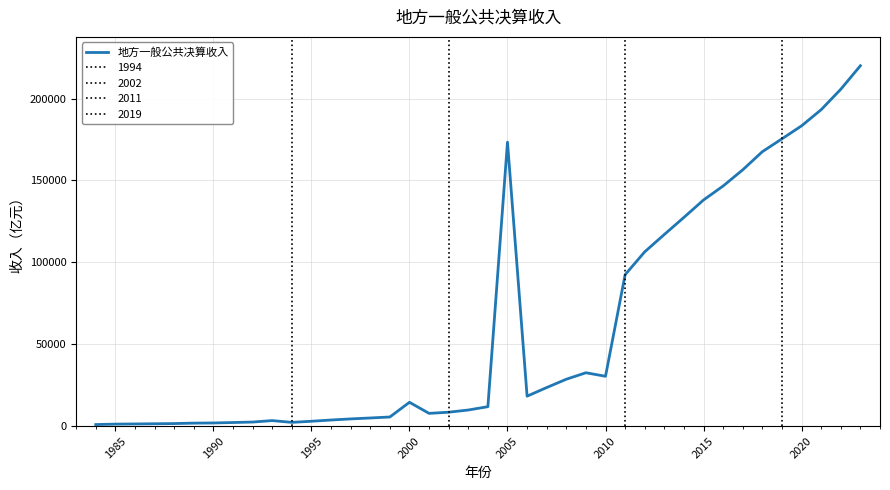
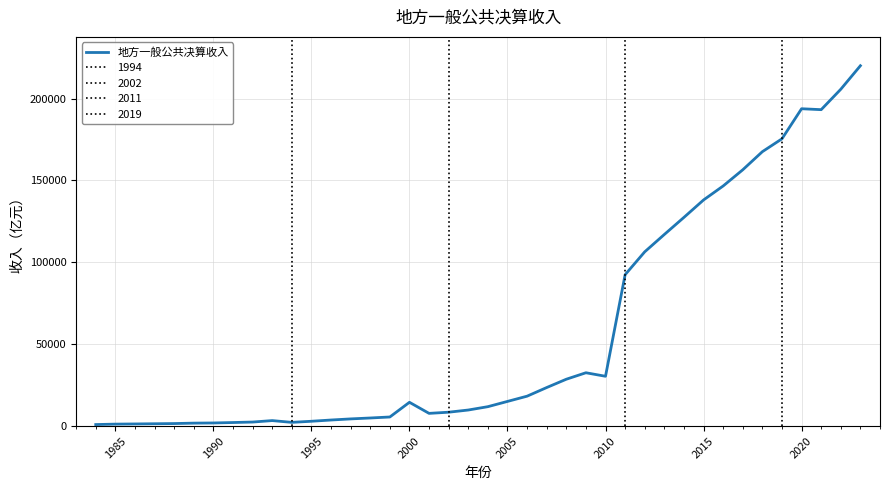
2005: 173000 -> 15000
2020: 183000 -> 194000
